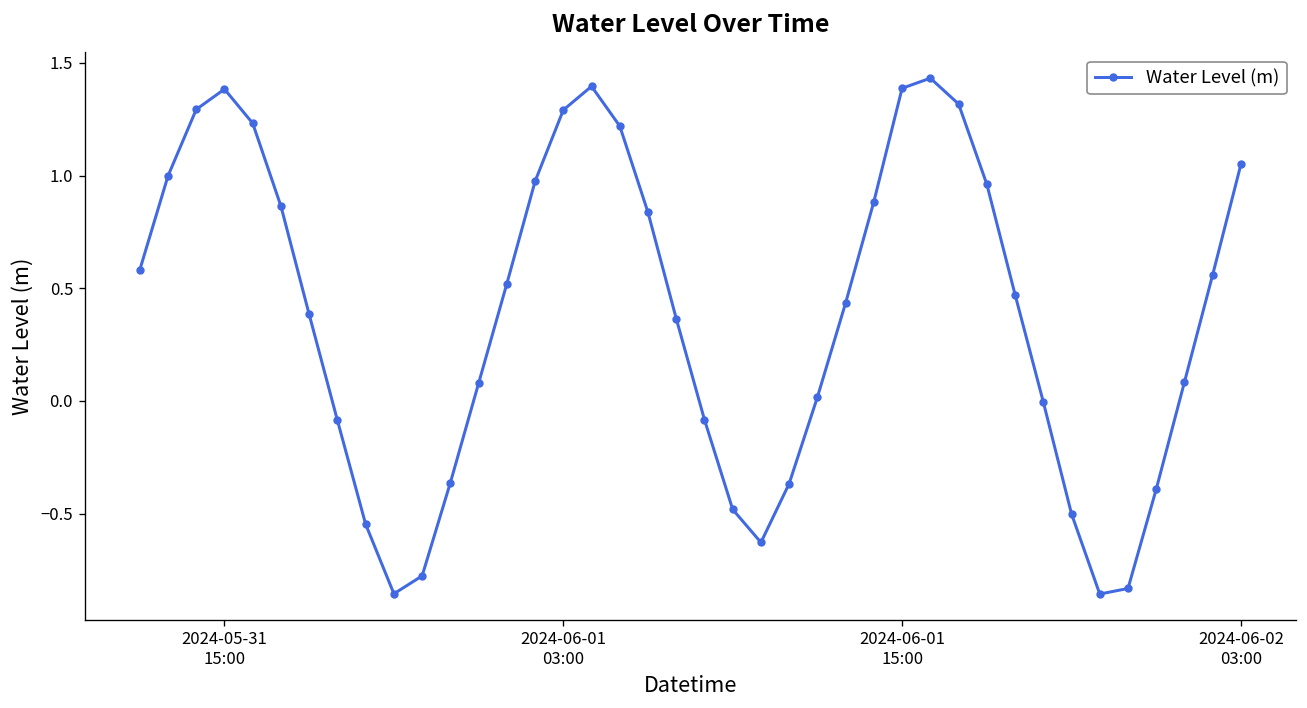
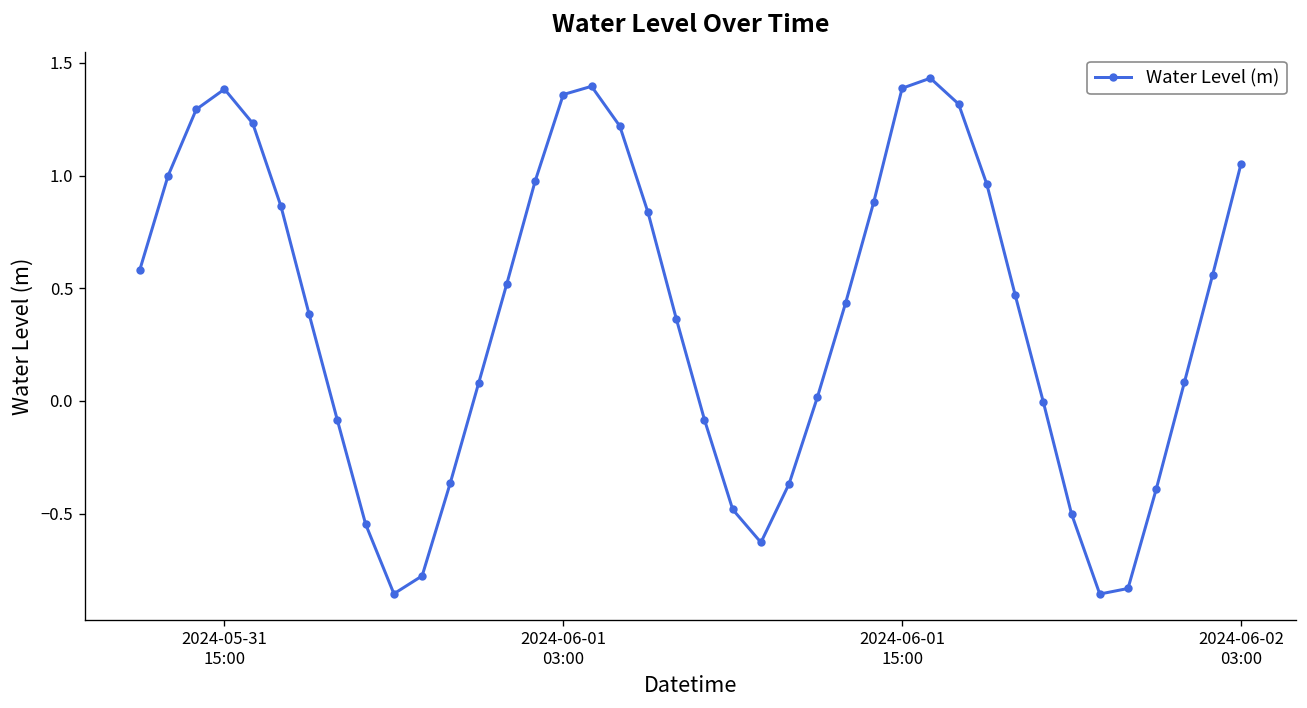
2024-06-01 03:00: 1.29 -> 1.36
